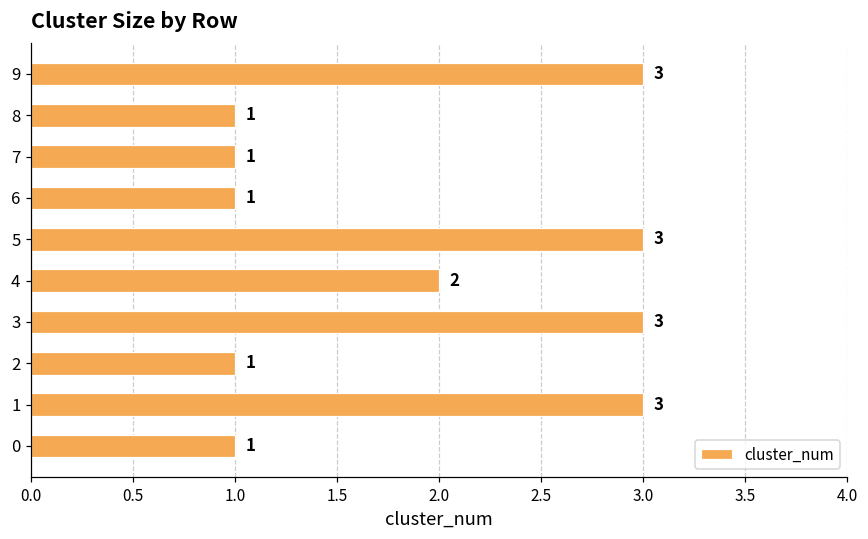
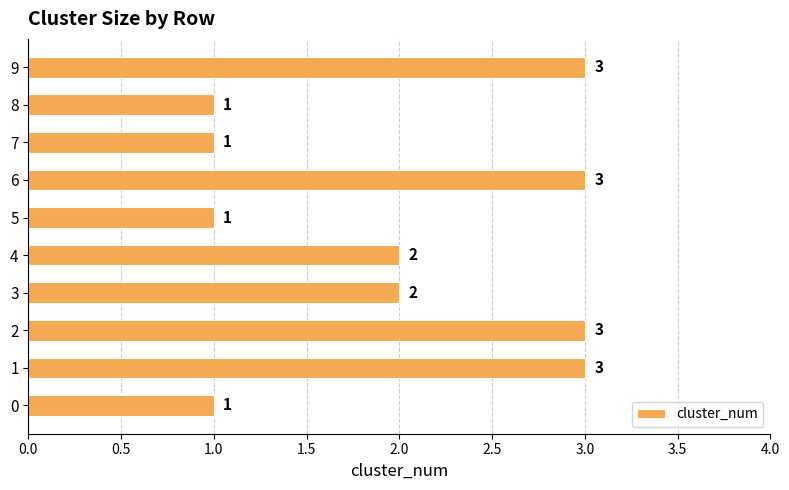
6: 1 -> 3
5: 3 -> 1
3: 3 -> 2
2: 1 -> 3
